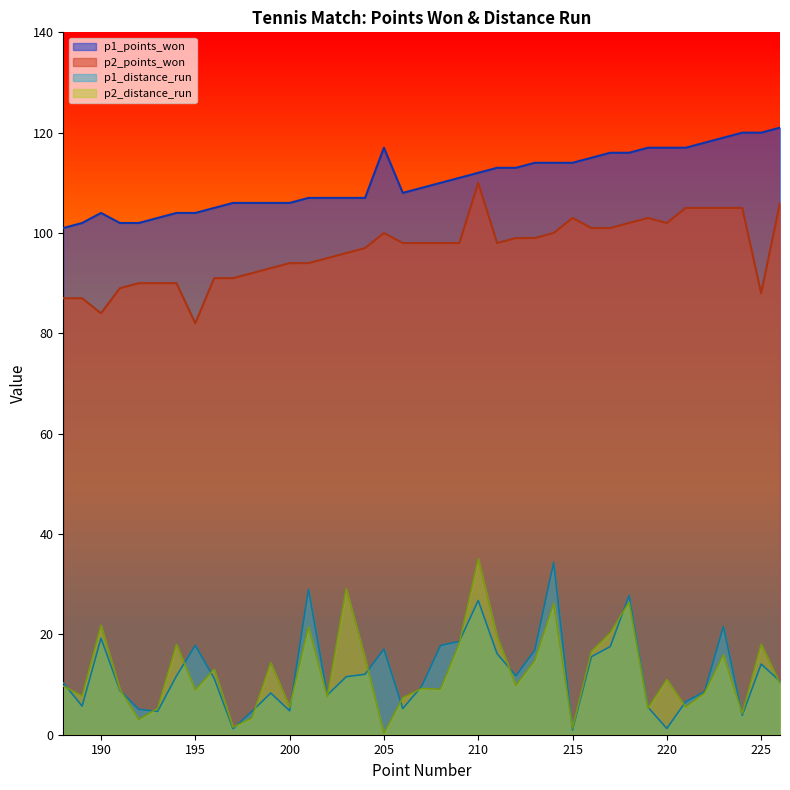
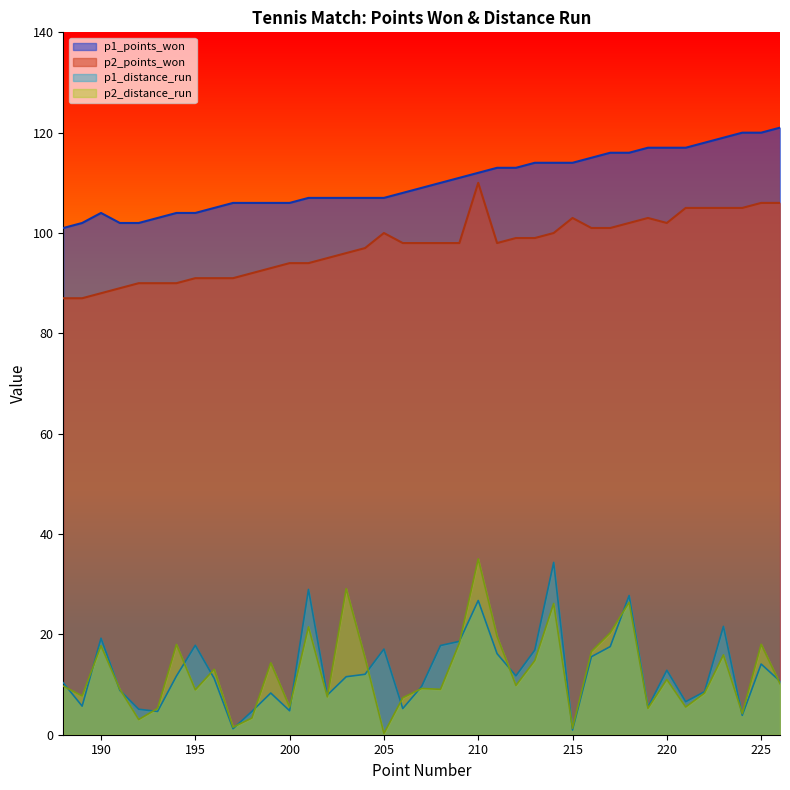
p2_points_won, 190: 84 -> 88
p2_distance_run, 190: 22 -> 18
p2_points_won, 195: 82 -> 91
p1_points_won, 205: 117 -> 107
p1_distance_run, 220: 1 -> 13
p2_points_won, 225: 88 -> 106
